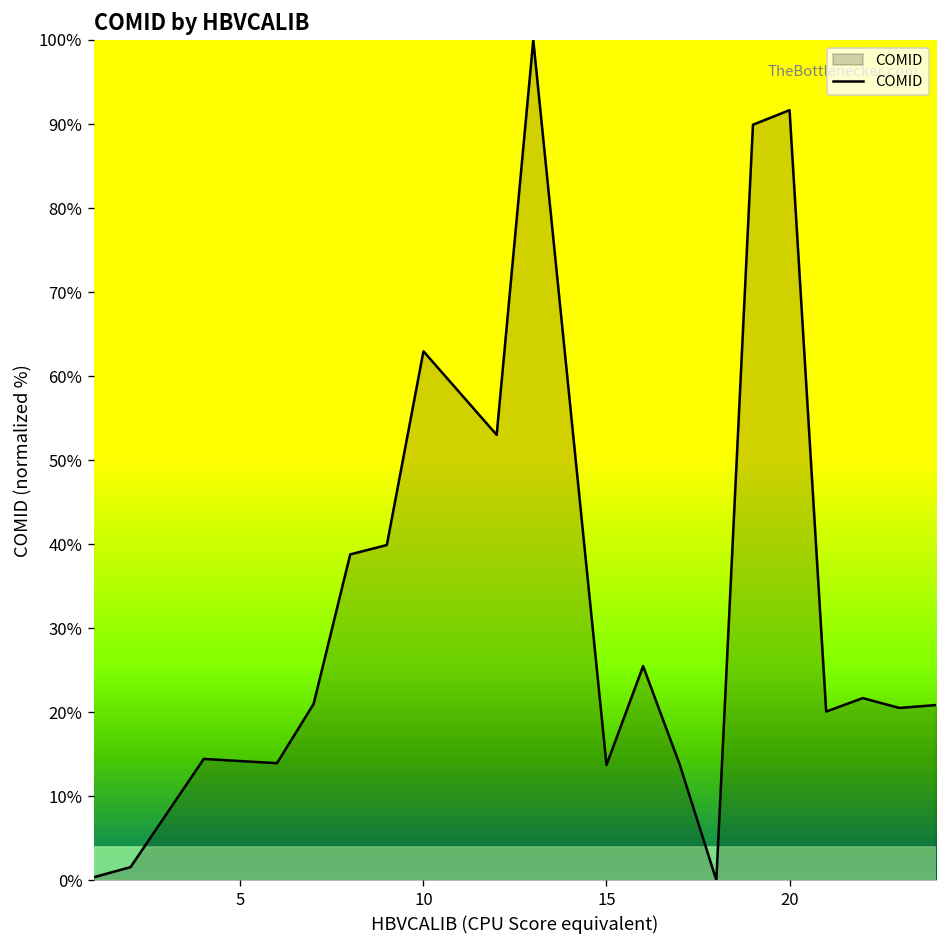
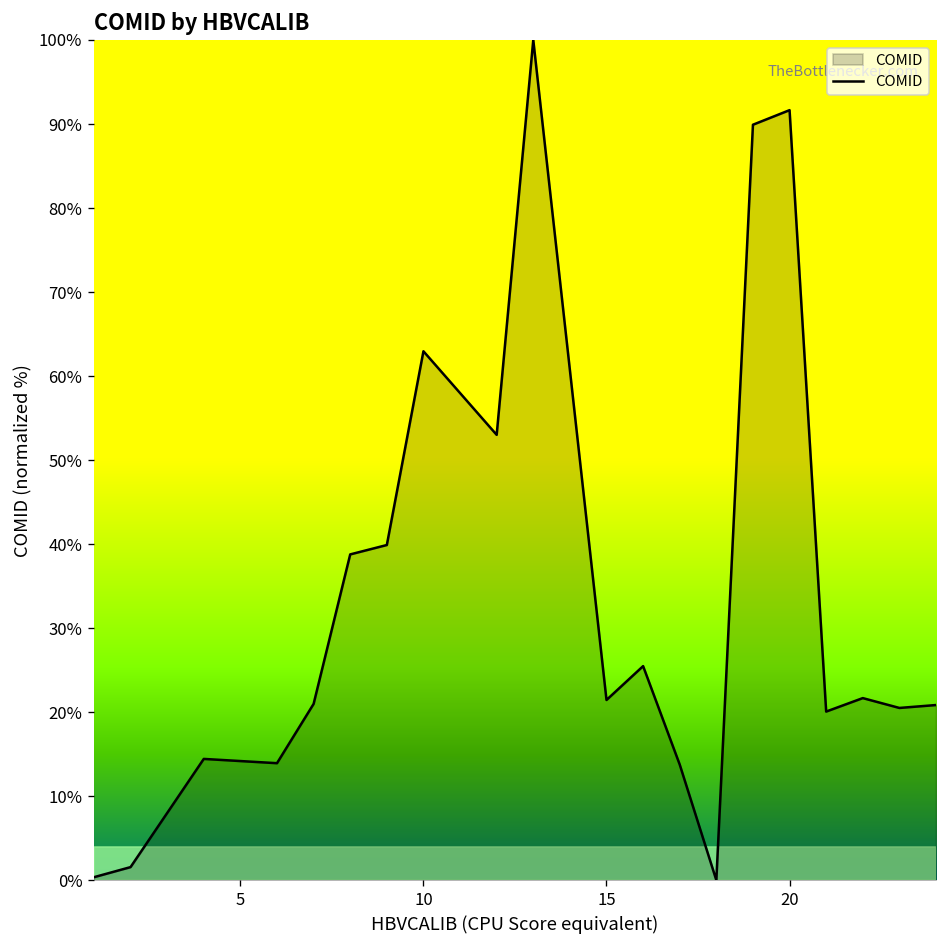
15: 14% -> 21%
